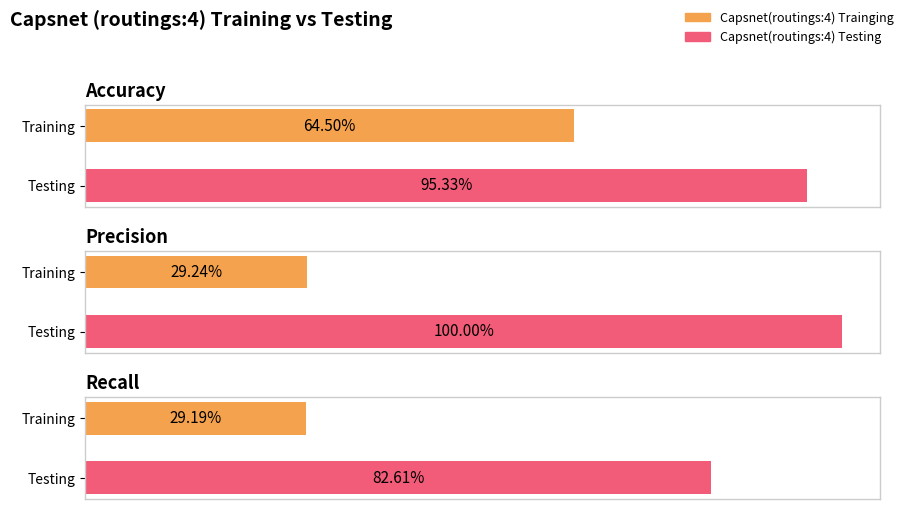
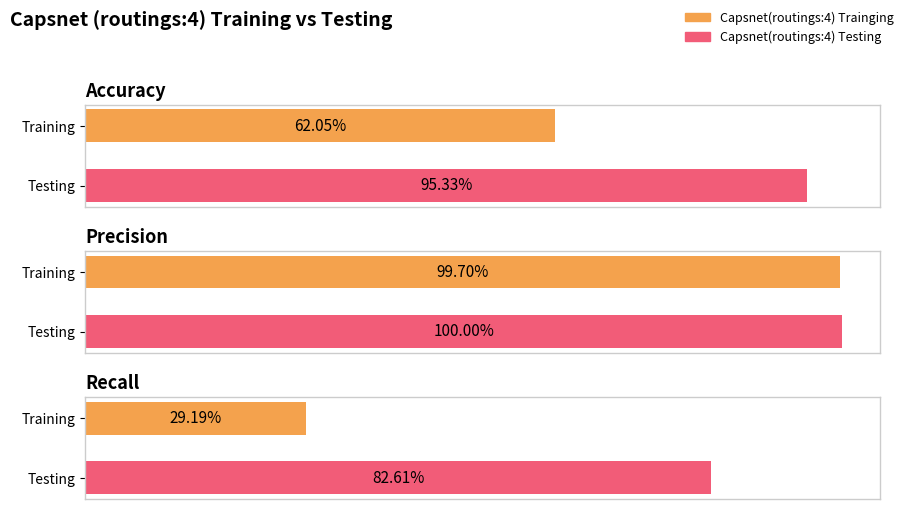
Accuracy, Training: 64.50% -> 62.05%
Precision, Training: 29.24% -> 99.70%
